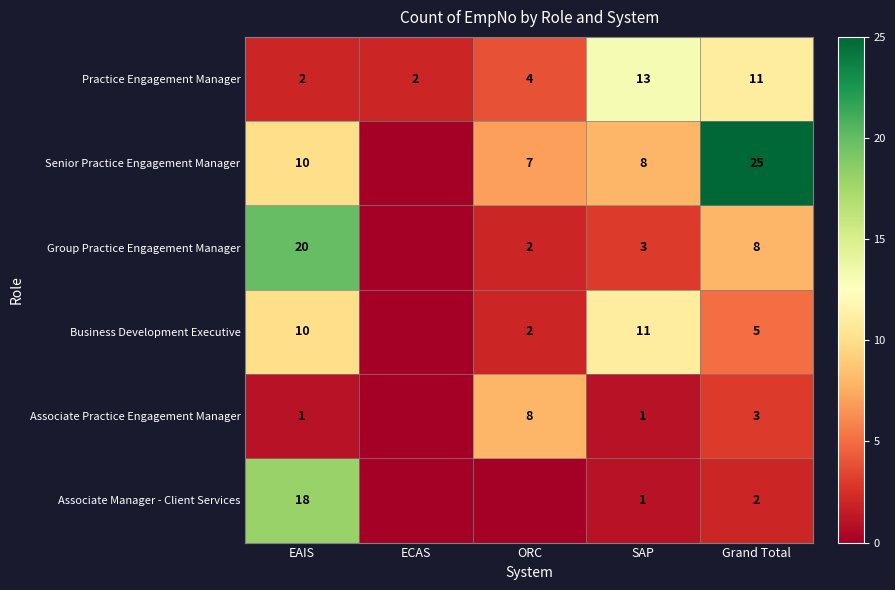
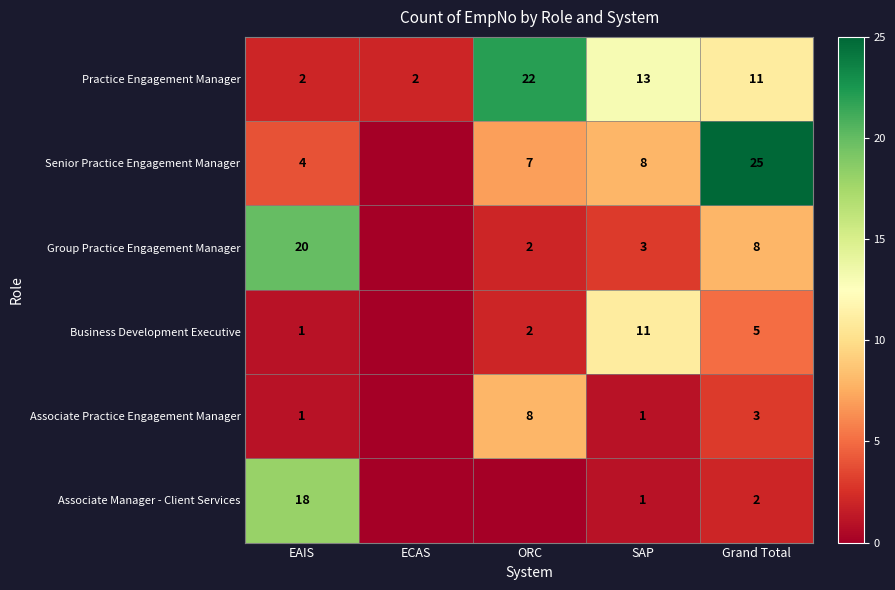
Practice Engagement Manager, ORC: 4 -> 22
Senior Practice Engagement Manager, EAIS: 10 -> 4
Business Development Executive, EAIS: 10 -> 1
